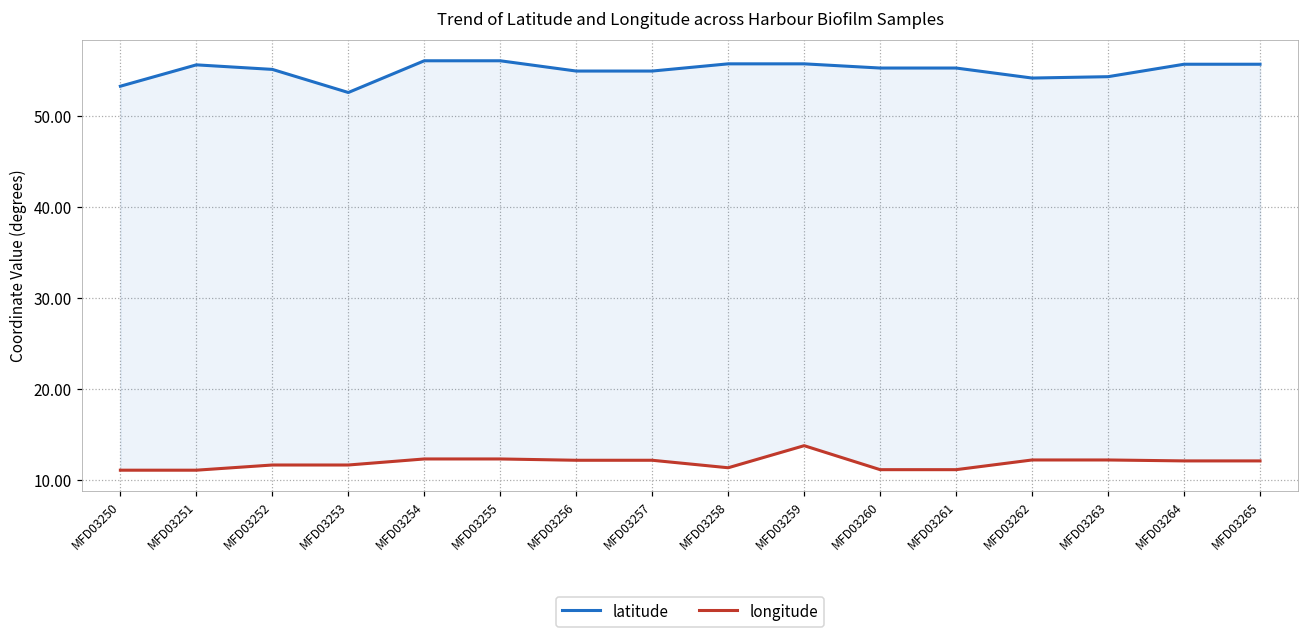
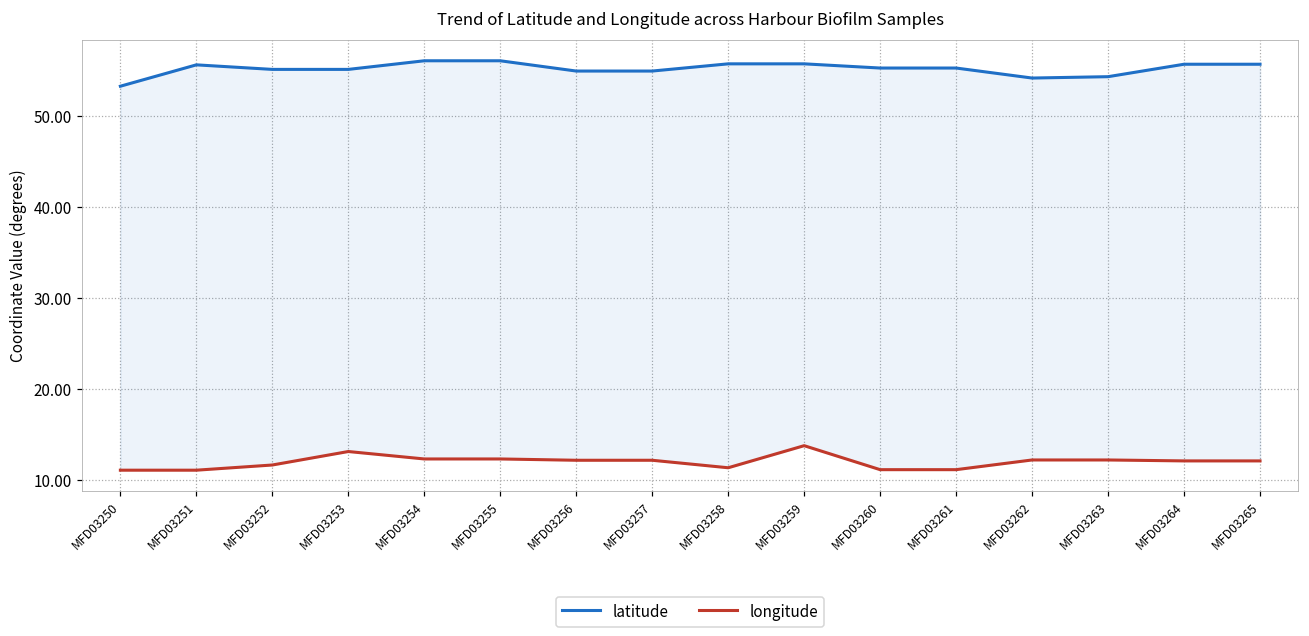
latitude, MFD03253: 53 -> 55
longitude, MFD03253: 12 -> 13
